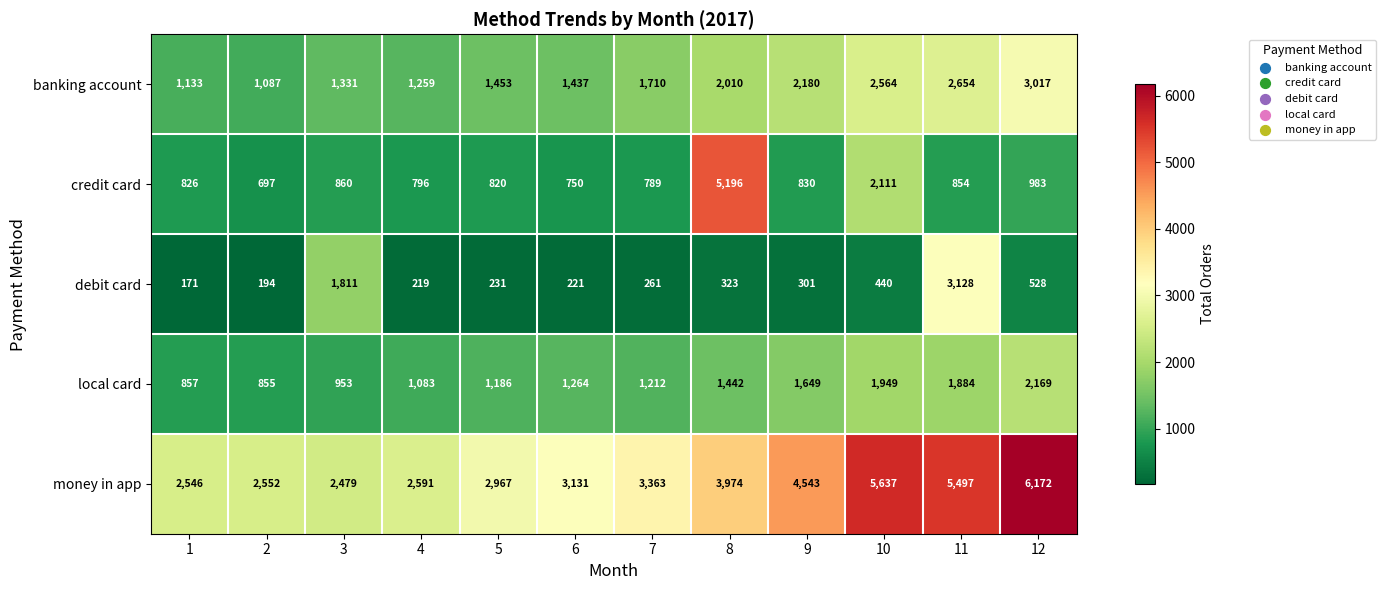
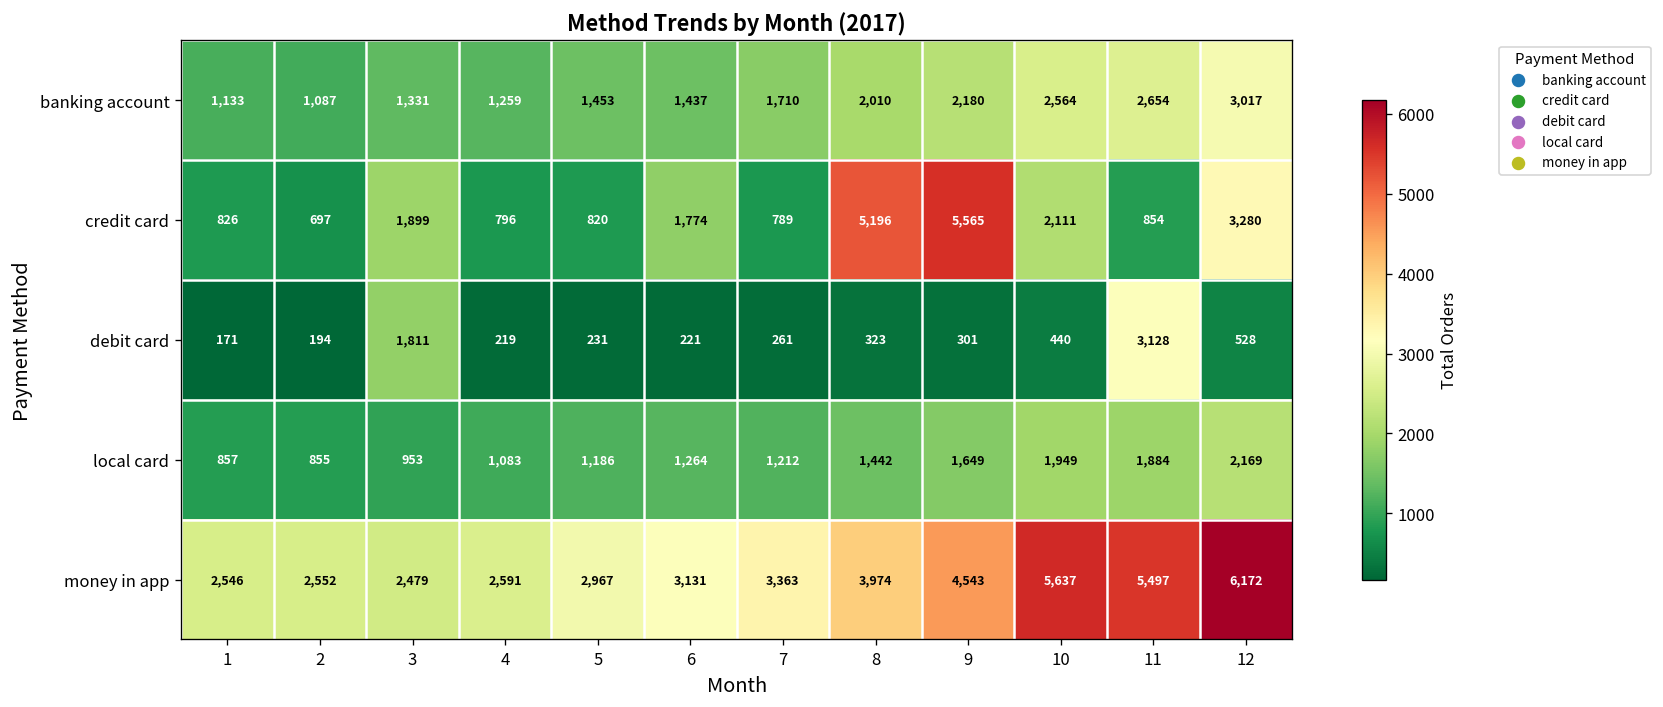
credit card, 3: 860 -> 1,899
credit card, 6: 750 -> 1,774
credit card, 9: 830 -> 5,565
credit card, 12: 983 -> 3,280
